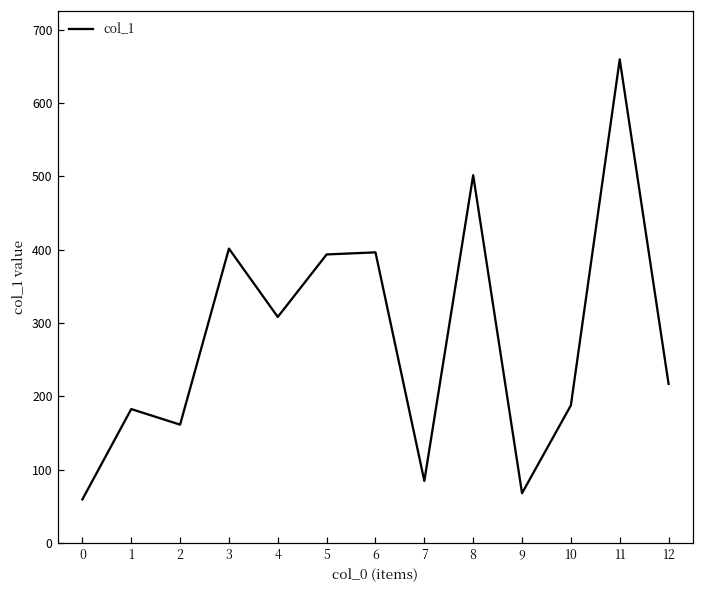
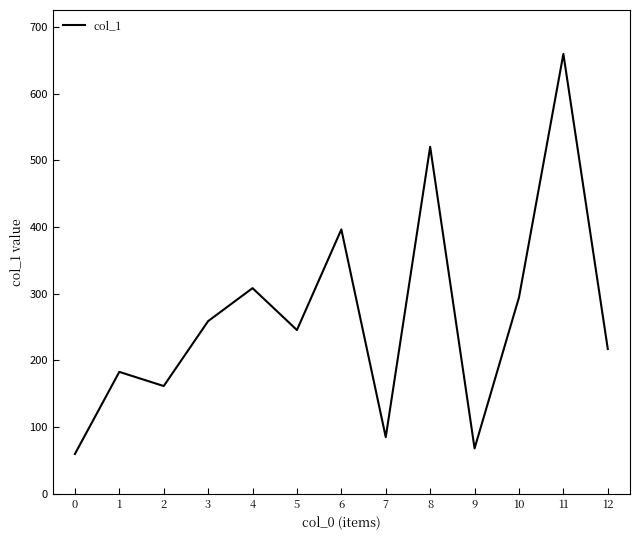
3: 400 -> 260
5: 390 -> 250
8: 500 -> 520
10: 190 -> 290
